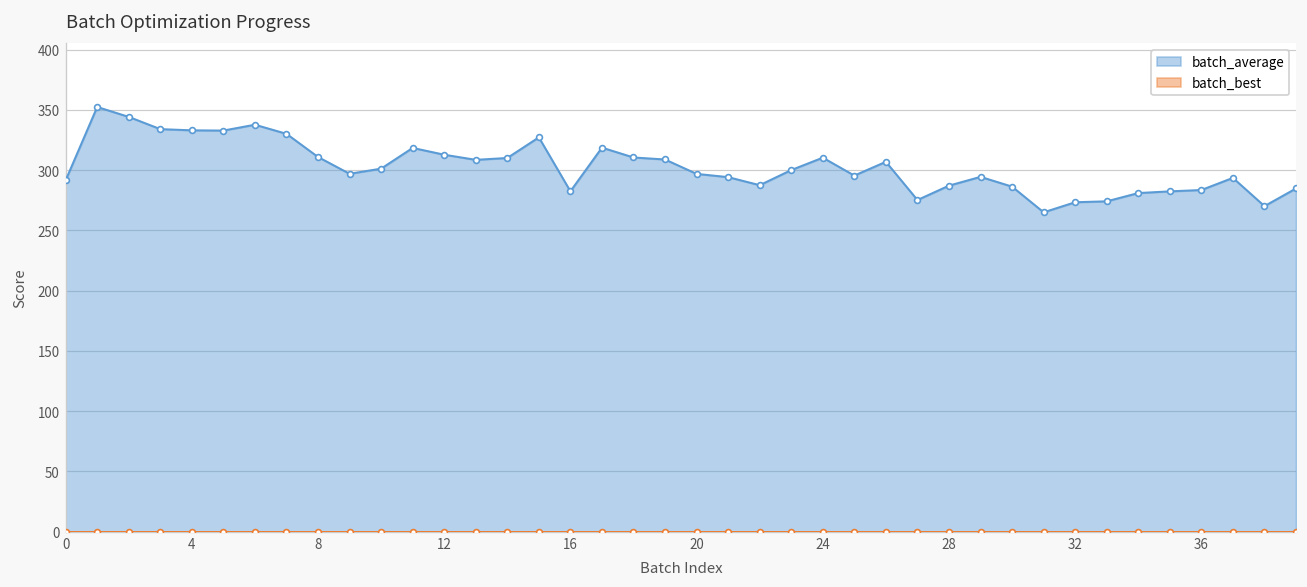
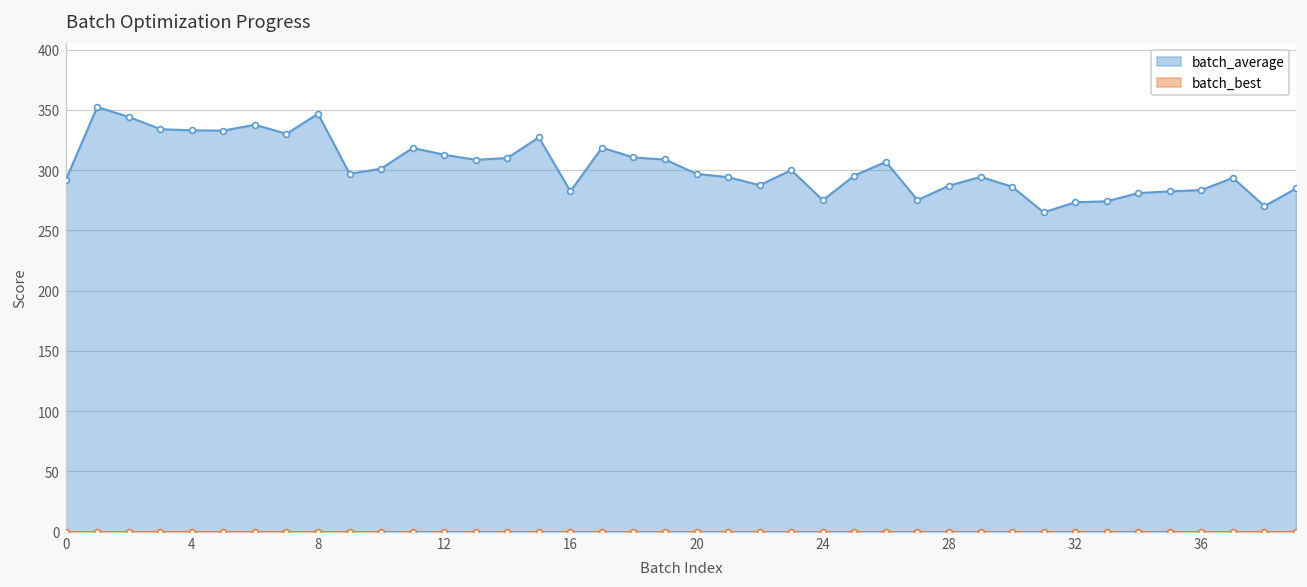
batch_average, 8: 311 -> 347
batch_average, 24: 310 -> 275
